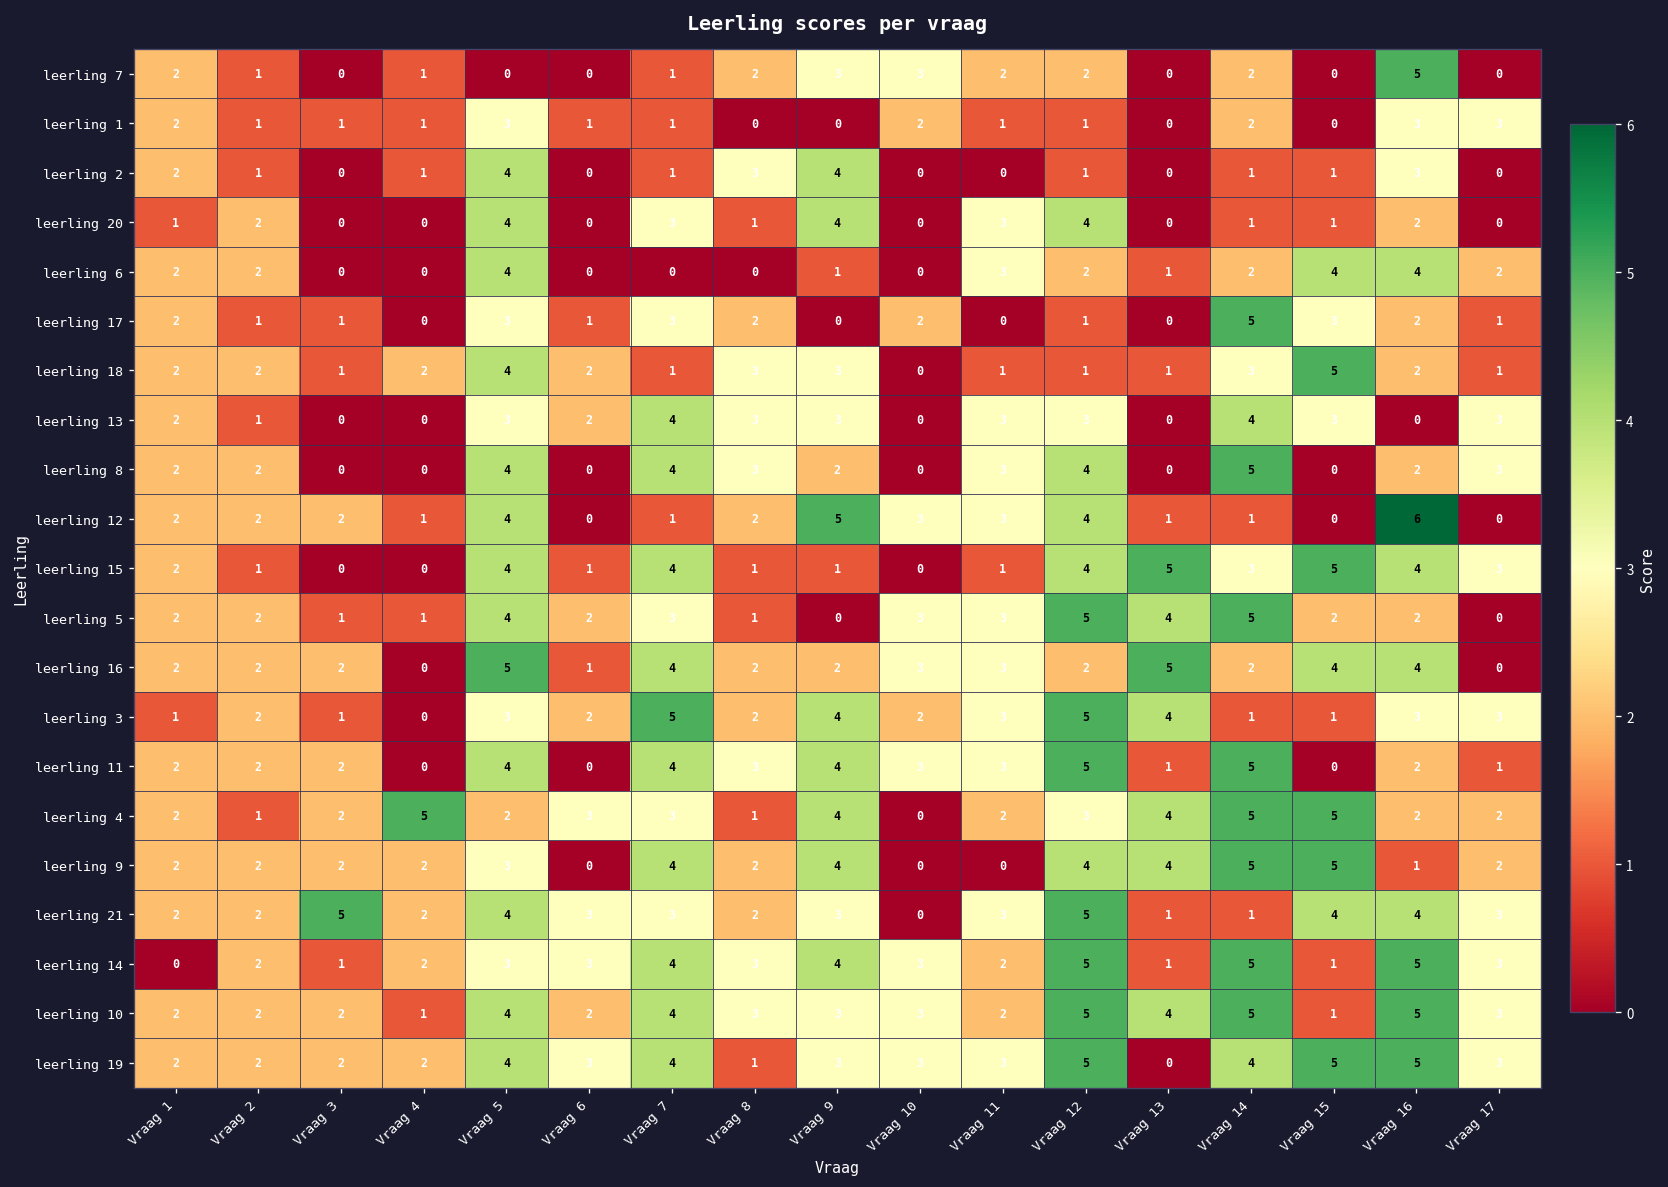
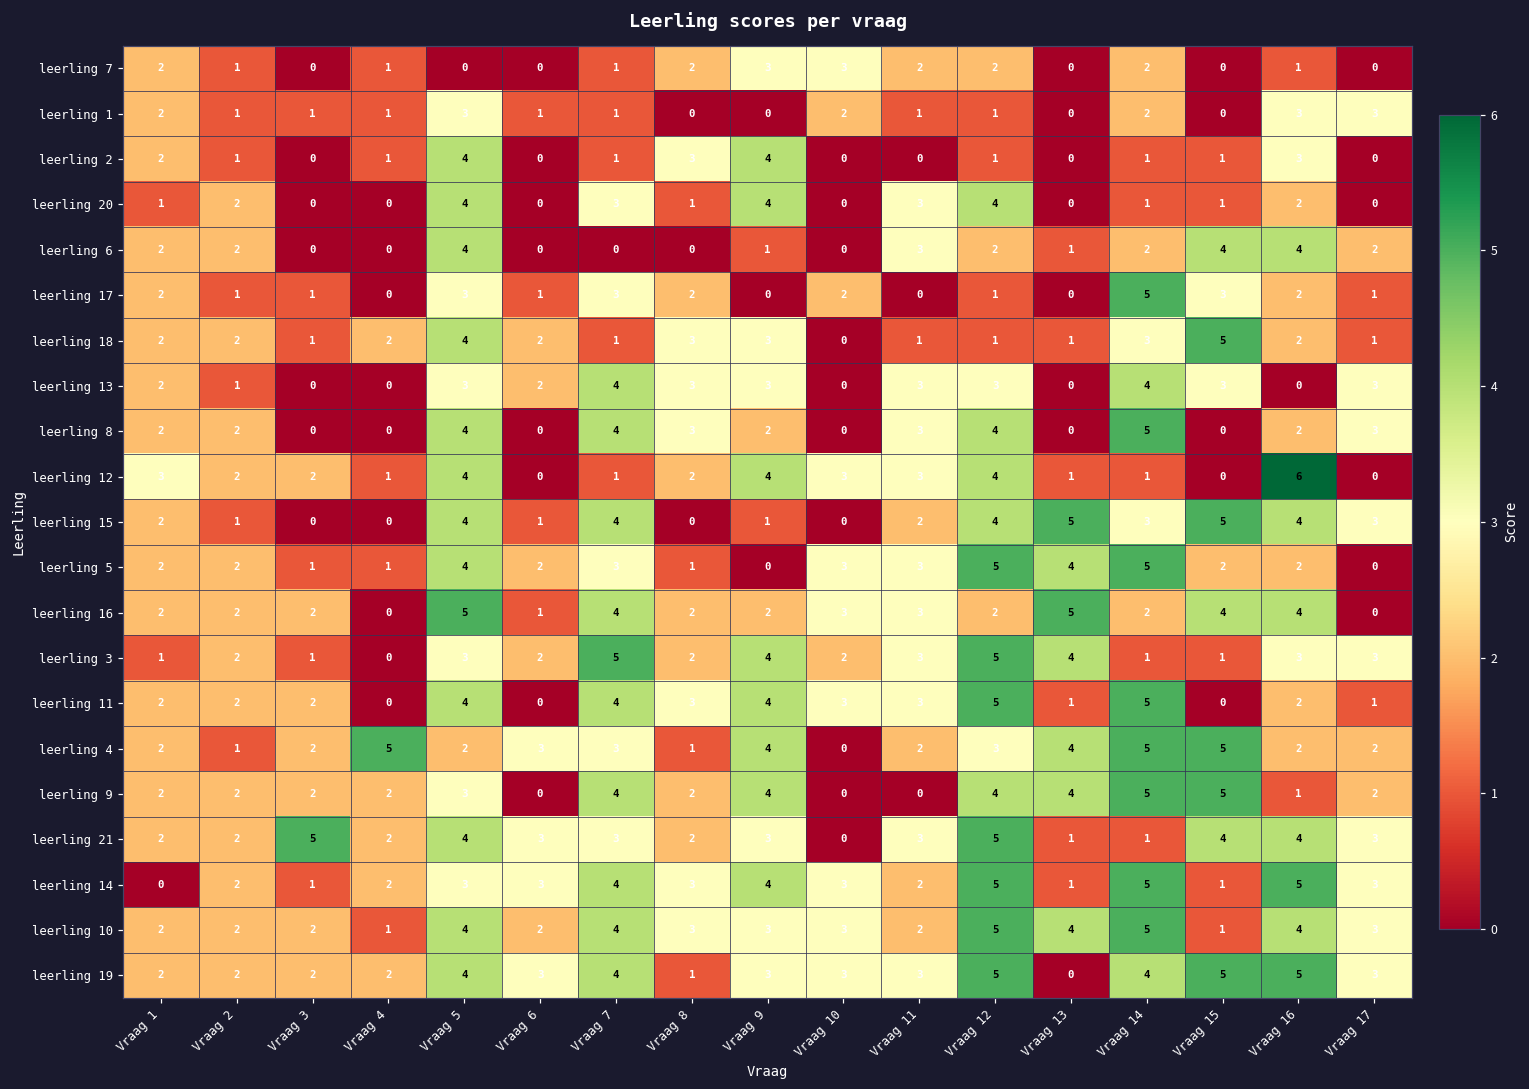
leerling 7, Vraag 16: 5 -> 1
leerling 12, Vraag 1: 2 -> 3
leerling 12, Vraag 9: 5 -> 4
leerling 15, Vraag 8: 1 -> 0
leerling 15, Vraag 11: 1 -> 2
leerling 10, Vraag 16: 5 -> 4
